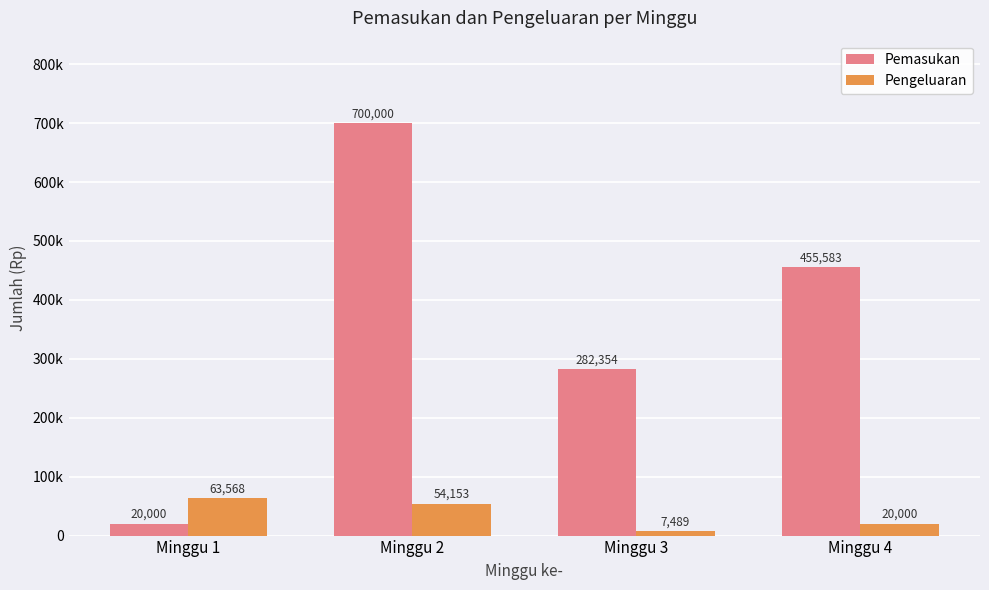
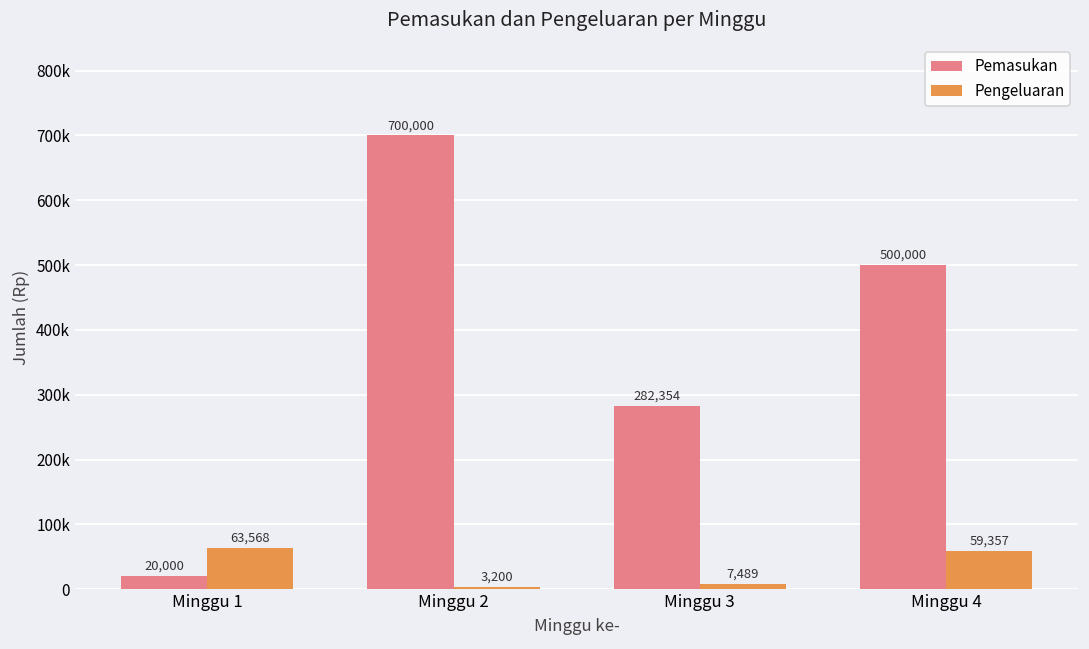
Pengeluaran, Minggu 2: 54,153 -> 3,200
Pemasukan, Minggu 4: 455,583 -> 500,000
Pengeluaran, Minggu 4: 20,000 -> 59,357
